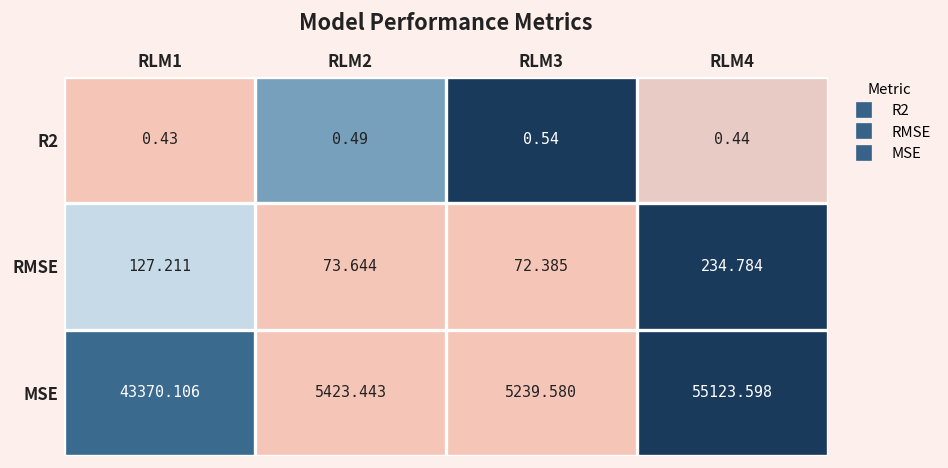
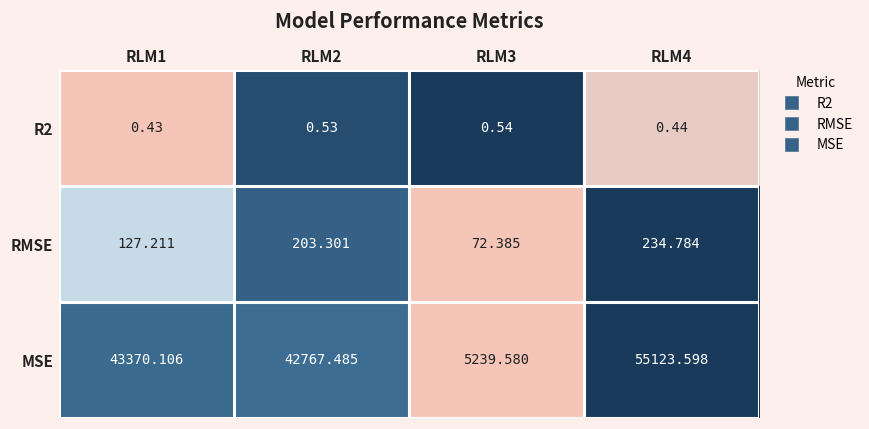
R2, RLM2: 0.49 -> 0.53
RMSE, RLM2: 73.644 -> 203.301
MSE, RLM2: 5423.443 -> 42767.485
